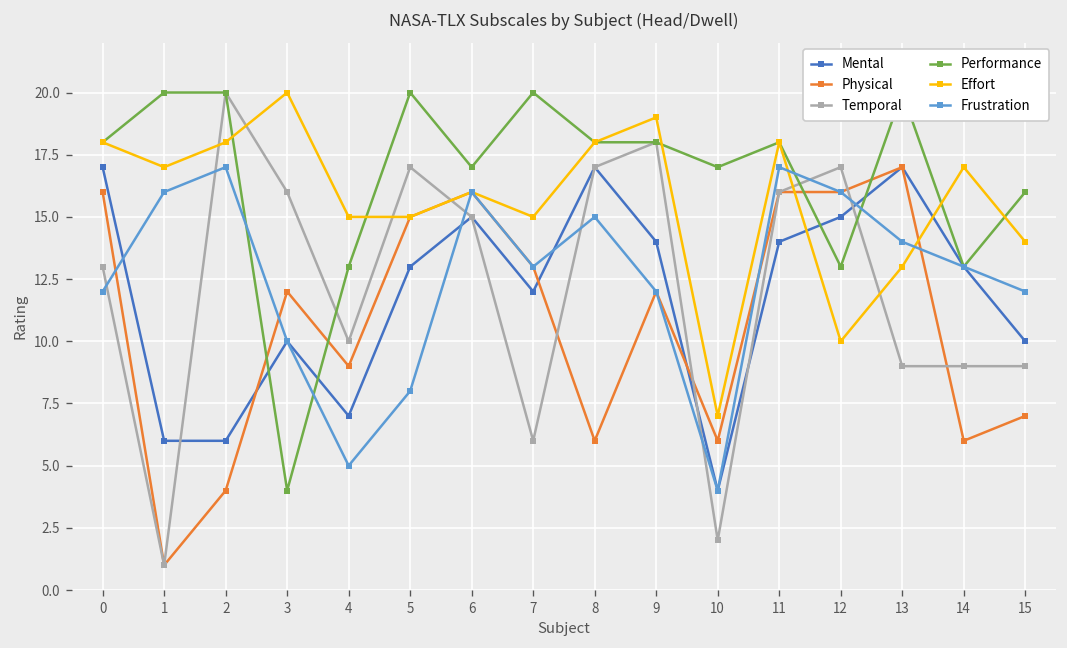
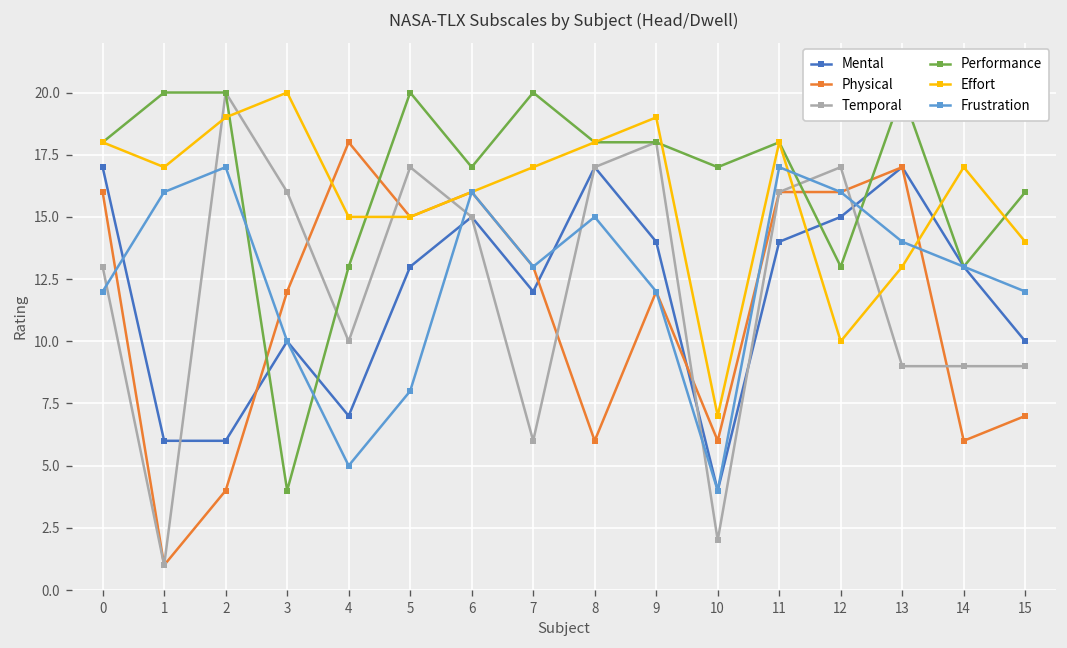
Effort, 2: 18 -> 19
Physical, 4: 9 -> 18
Effort, 7: 15 -> 17
